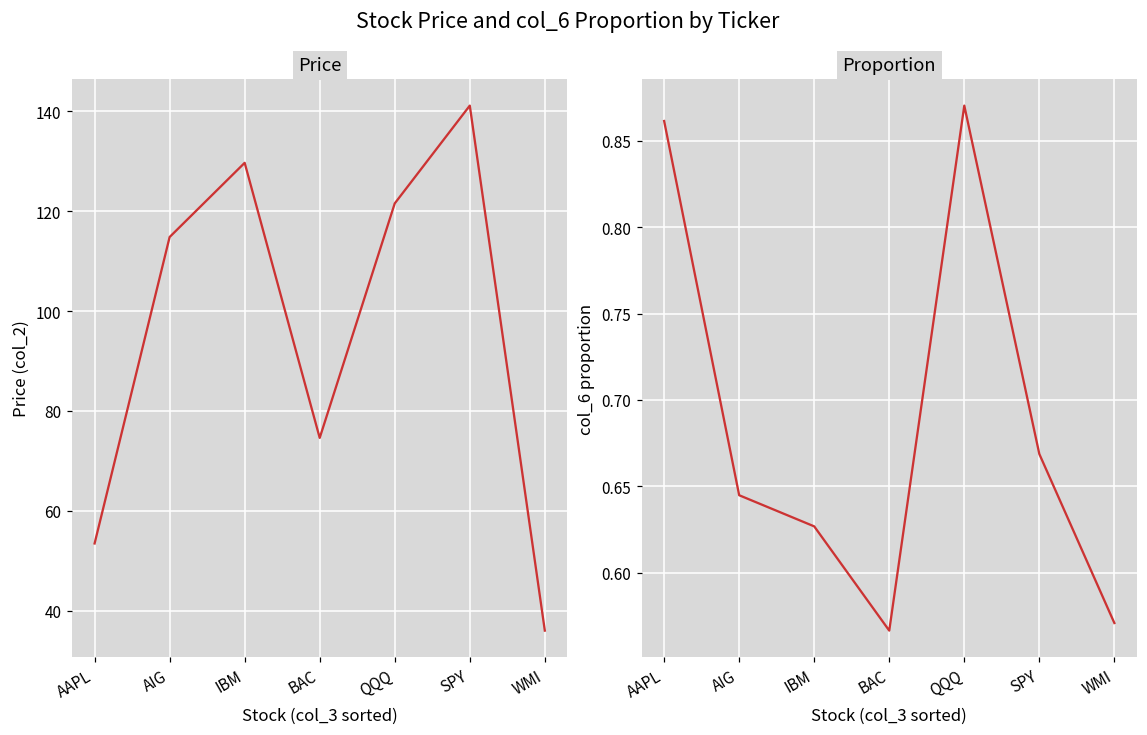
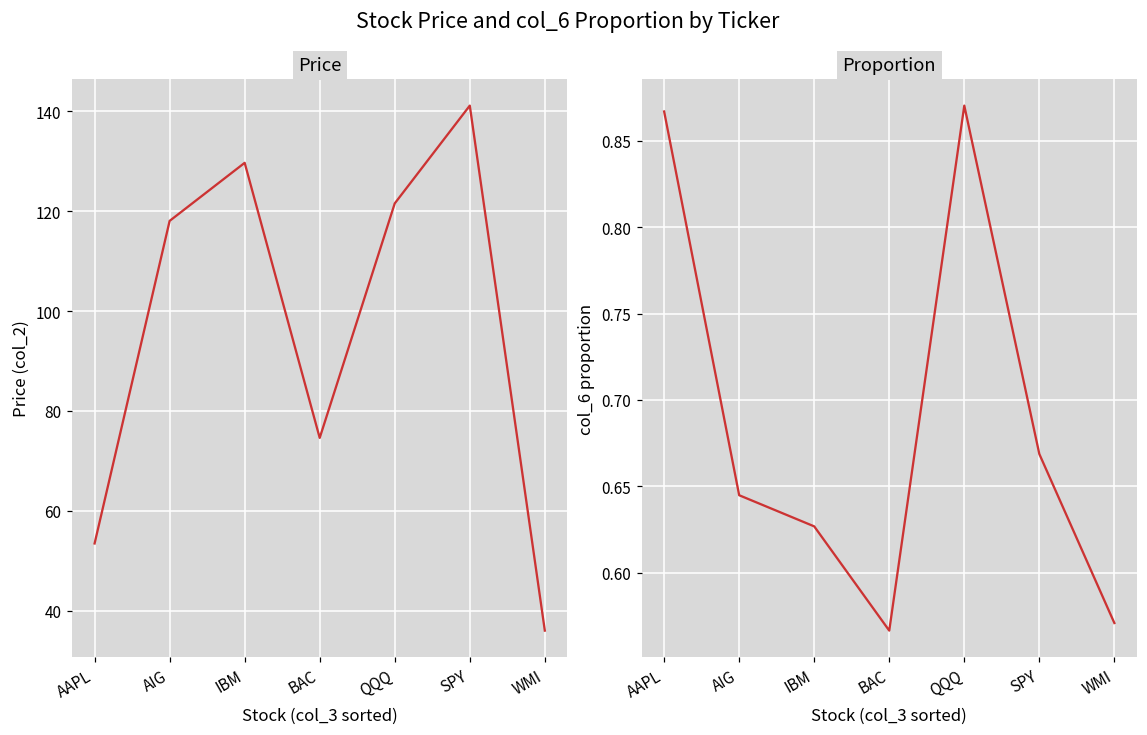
Price, AIG: 115 -> 118
Proportion, AAPL: 0.861 -> 0.867
